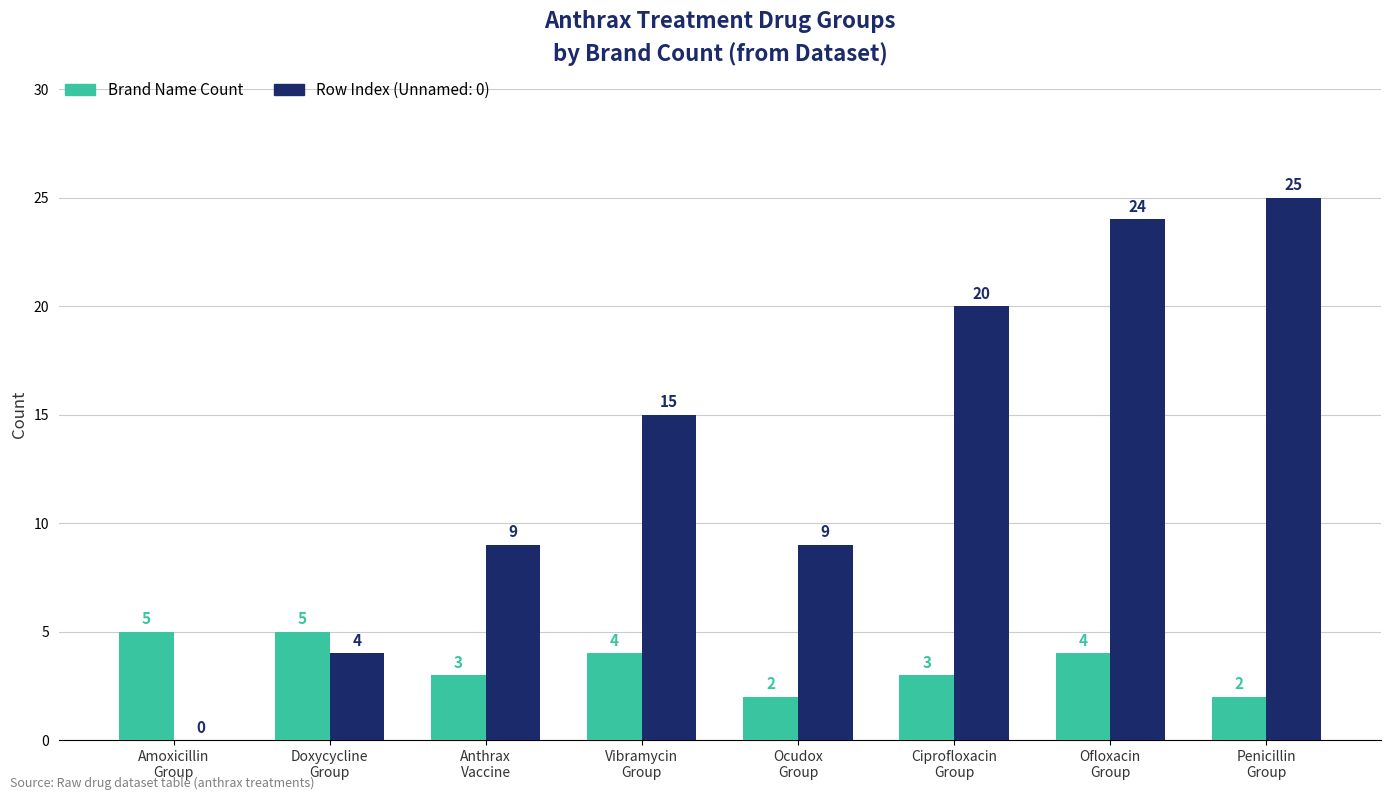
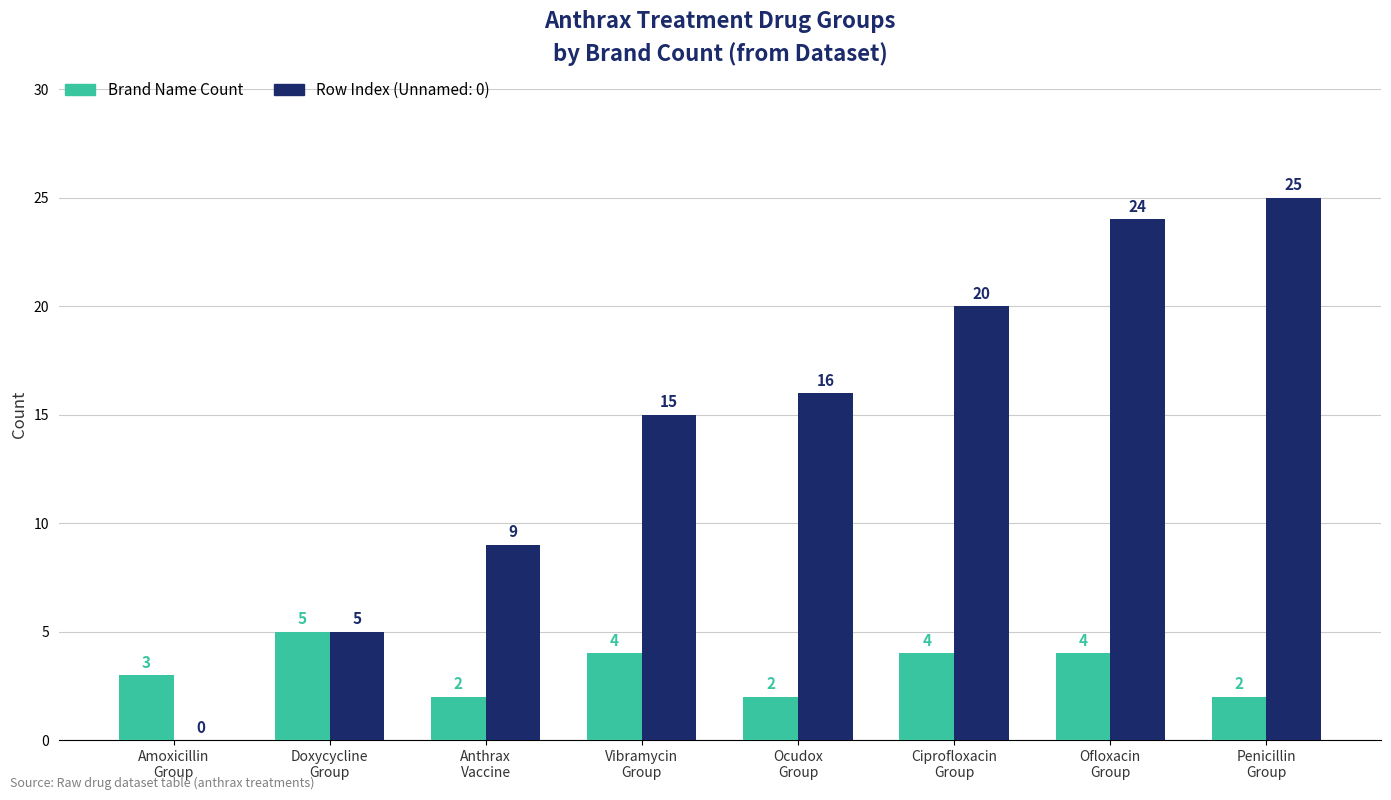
Brand Name Count, Amoxicillin Group: 5 -> 3
Row Index (Unnamed: 0), Doxycycline Group: 4 -> 5
Brand Name Count, Anthrax Vaccine: 3 -> 2
Row Index (Unnamed: 0), Ocudox Group: 9 -> 16
Brand Name Count, Ciprofloxacin Group: 3 -> 4
